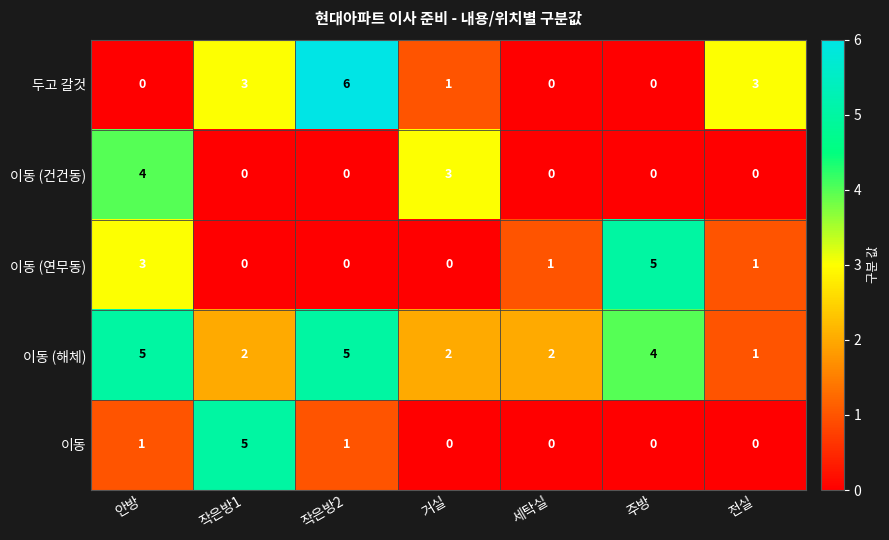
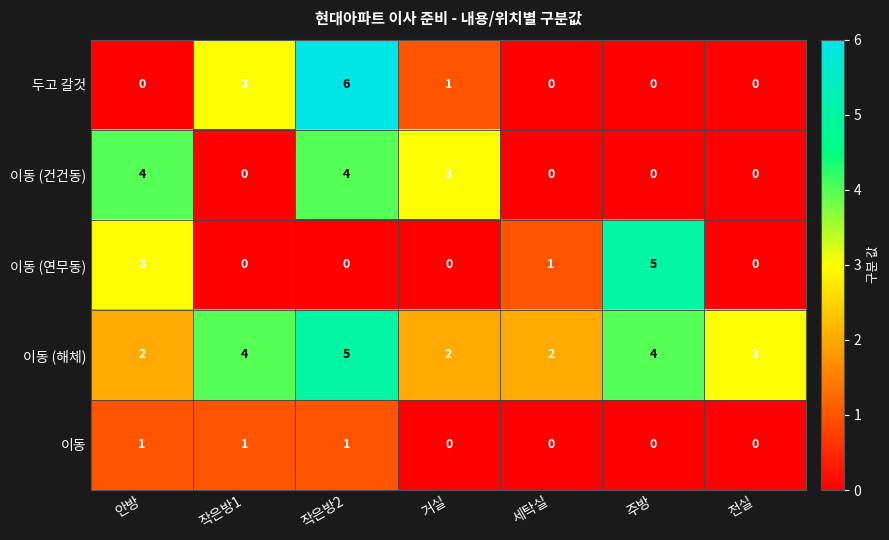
두고 갈것, 전실: 3 -> 0
이동 (건건동), 작은방2: 0 -> 4
이동 (연무동), 전실: 1 -> 0
이동 (해체), 안방: 5 -> 2
이동 (해체), 작은방1: 2 -> 4
이동 (해체), 전실: 1 -> 3
이동, 작은방1: 5 -> 1
